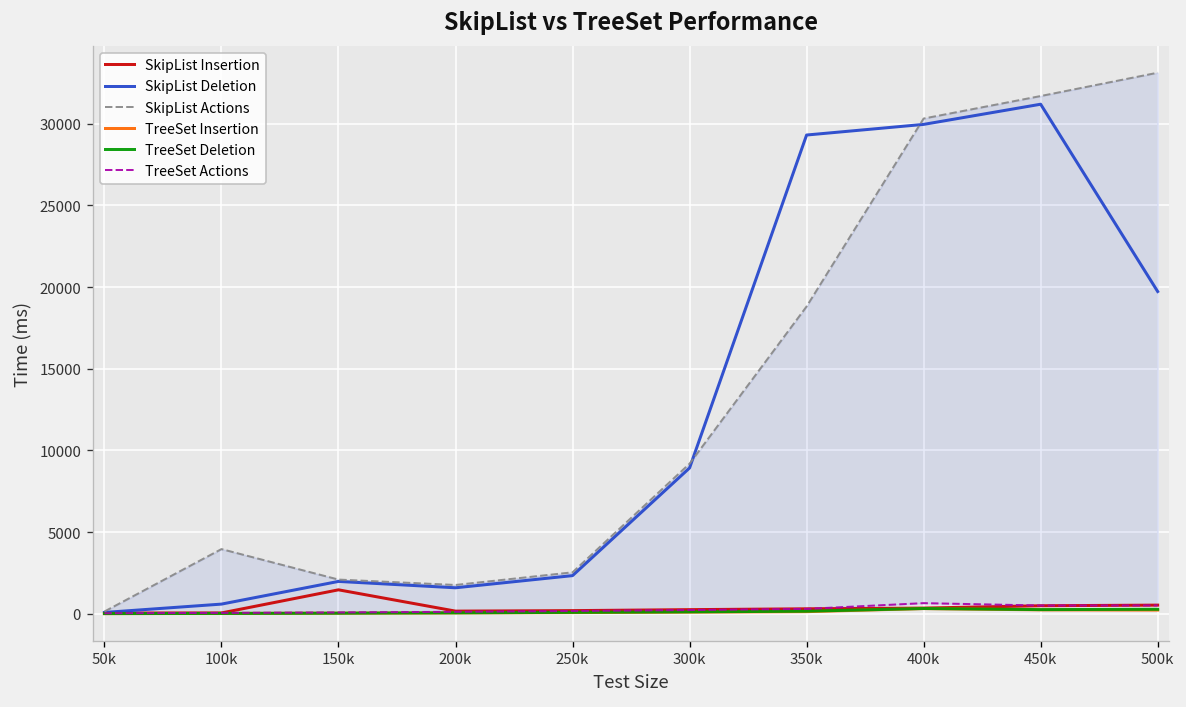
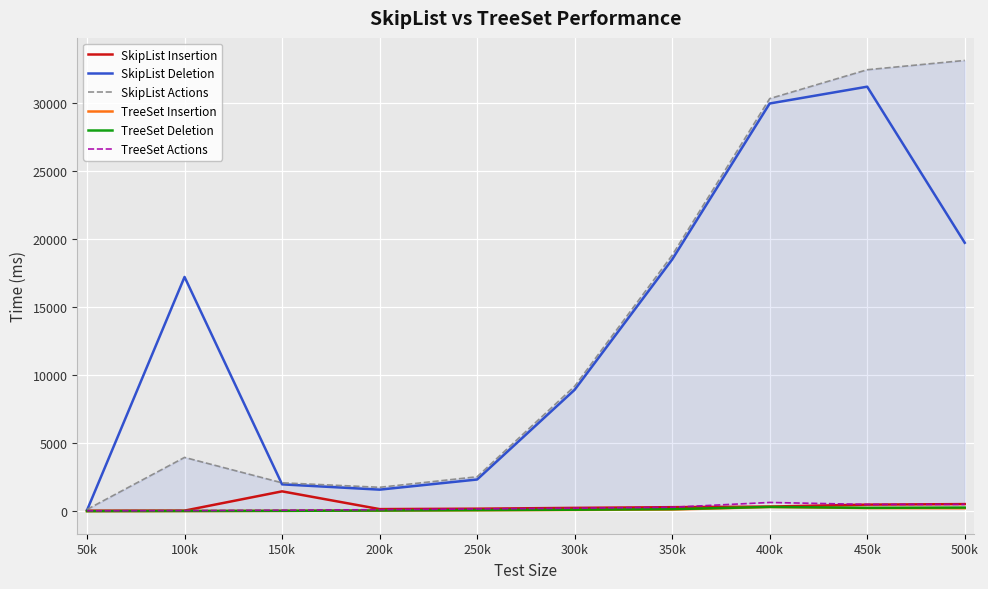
SkipList Deletion, 100k: 600 -> 17200
SkipList Deletion, 350k: 29300 -> 18500
SkipList Actions, 450k: 31700 -> 32400
